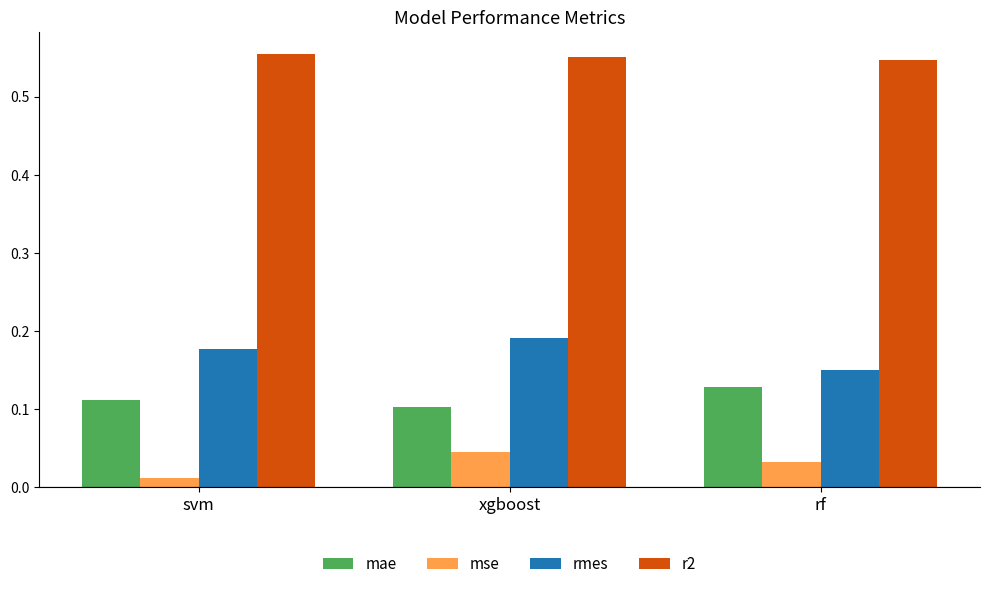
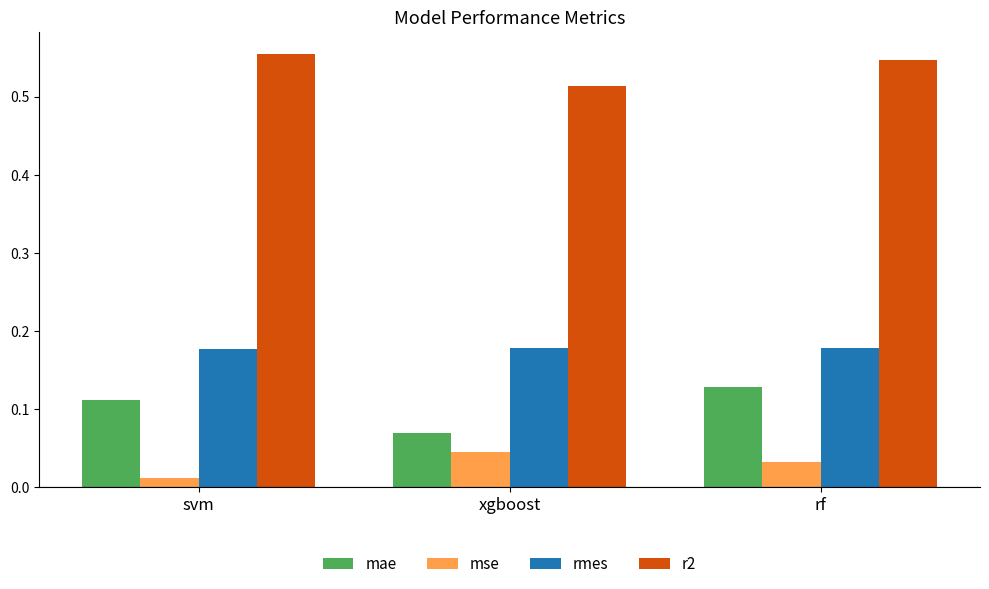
mae, xgboost: 0.10 -> 0.07
rmes, xgboost: 0.19 -> 0.18
r2, xgboost: 0.55 -> 0.51
rmes, rf: 0.15 -> 0.18
